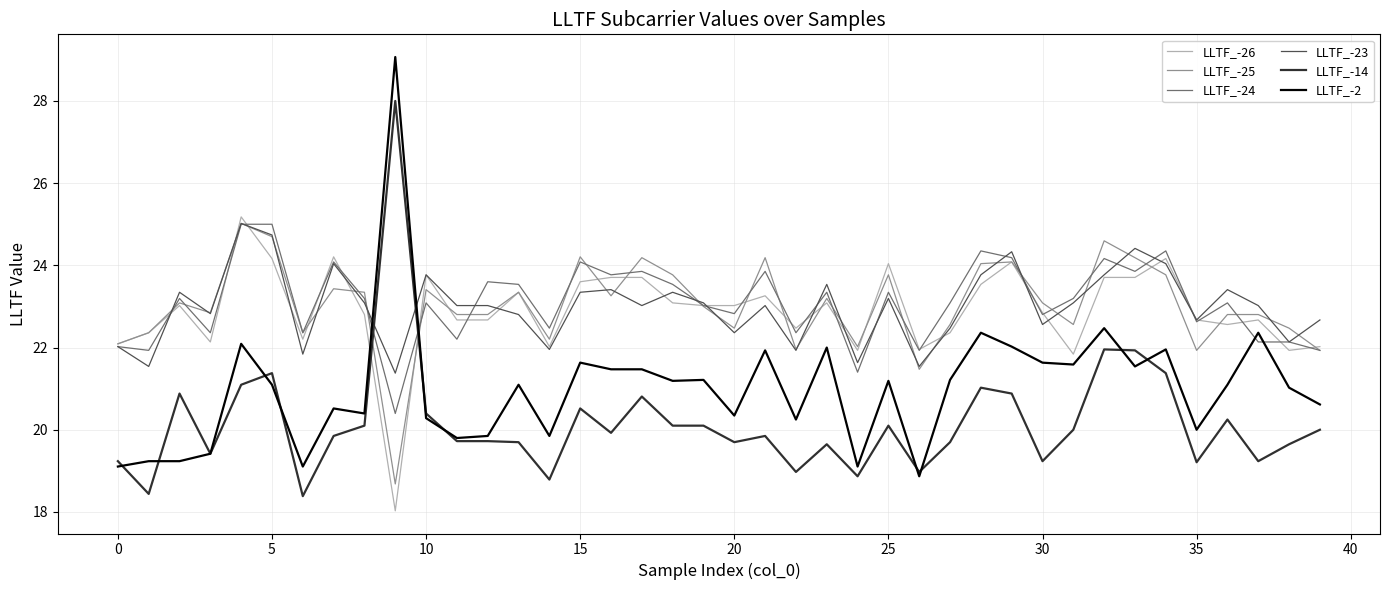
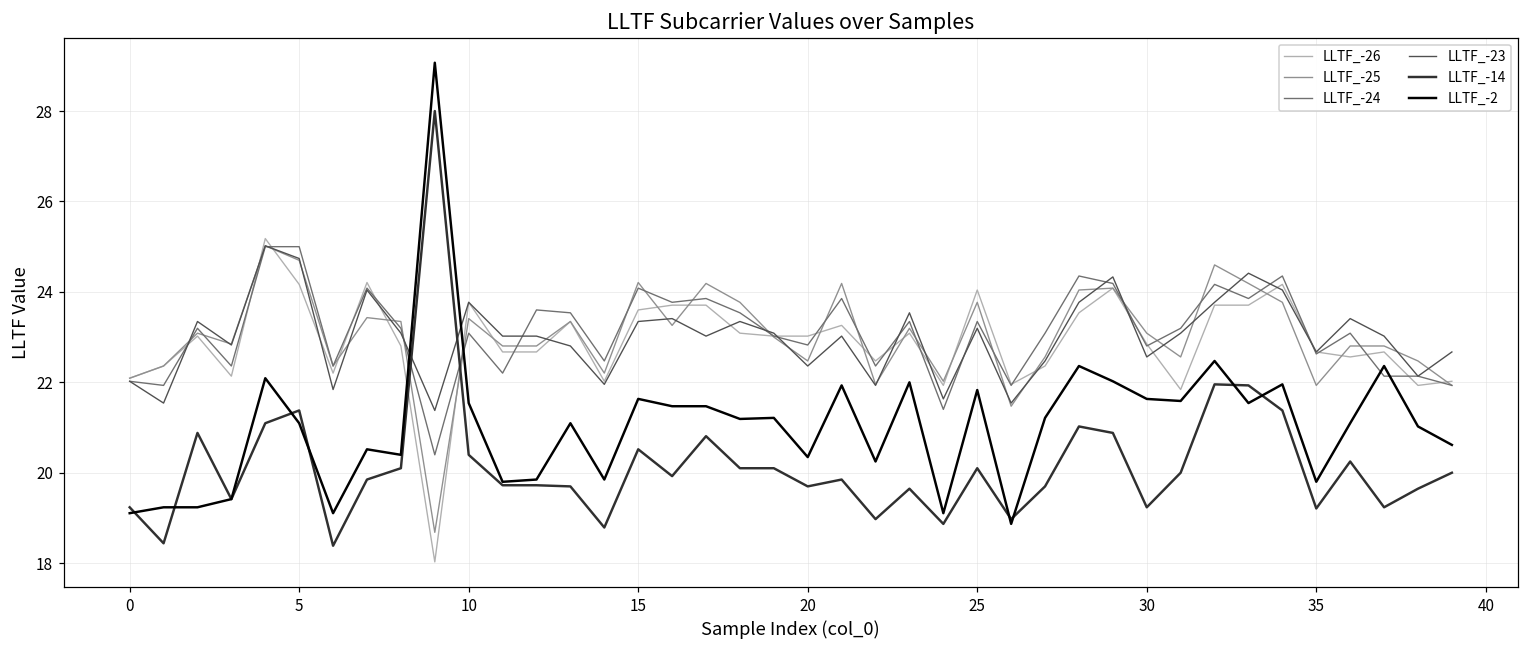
LLTF_-2, 10: 20.3 -> 21.5
LLTF_-2, 25: 21.2 -> 21.8
LLTF_-2, 35: 20.0 -> 19.8
